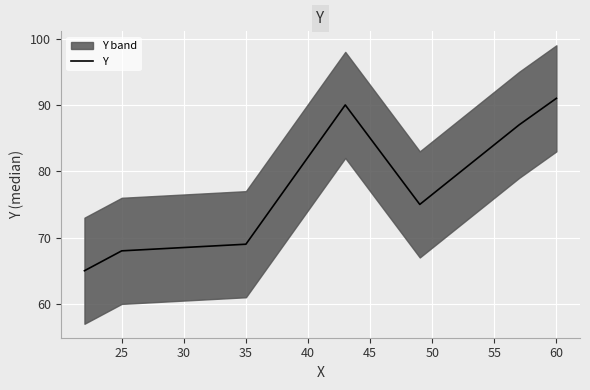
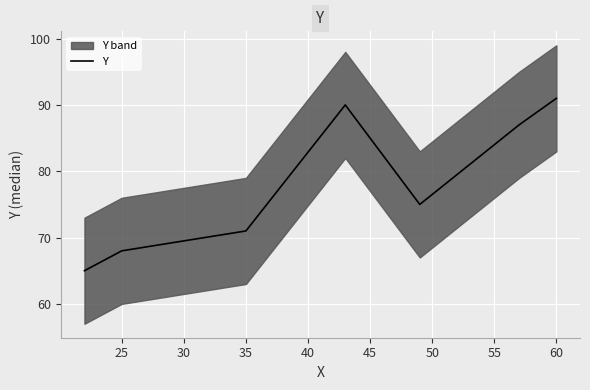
Y, 35: 69 -> 71
